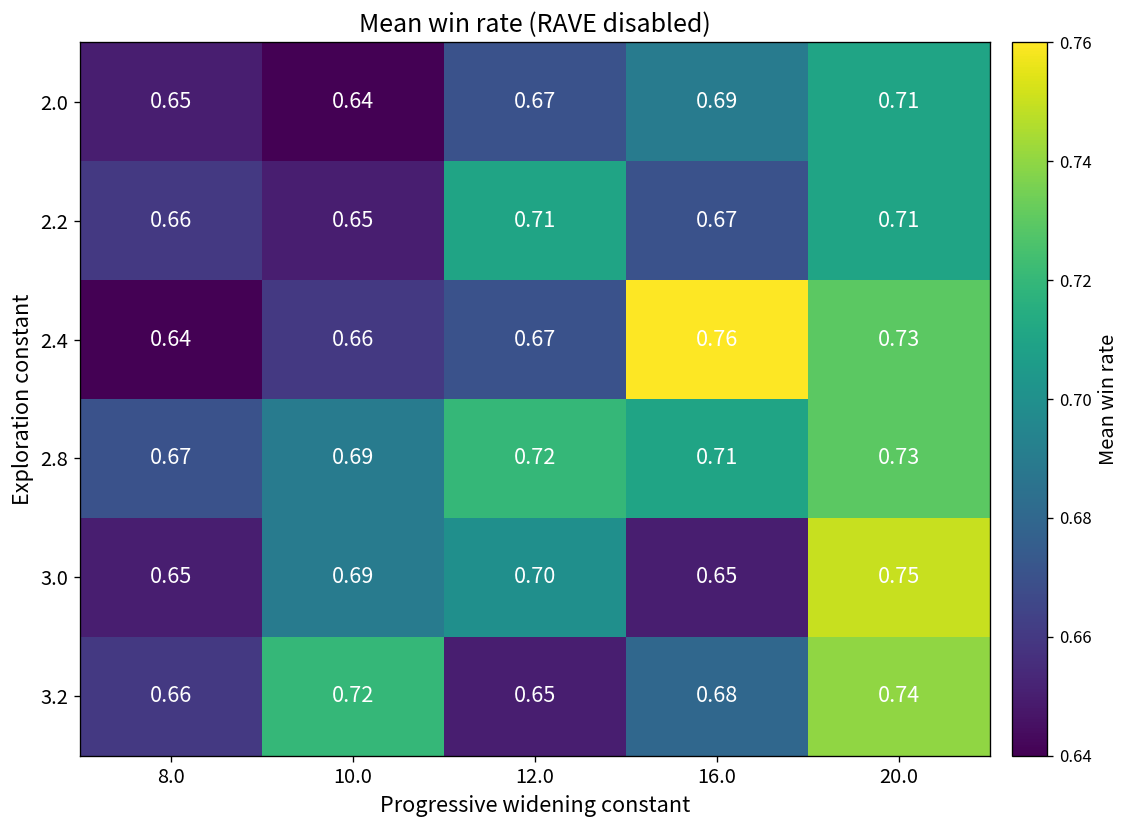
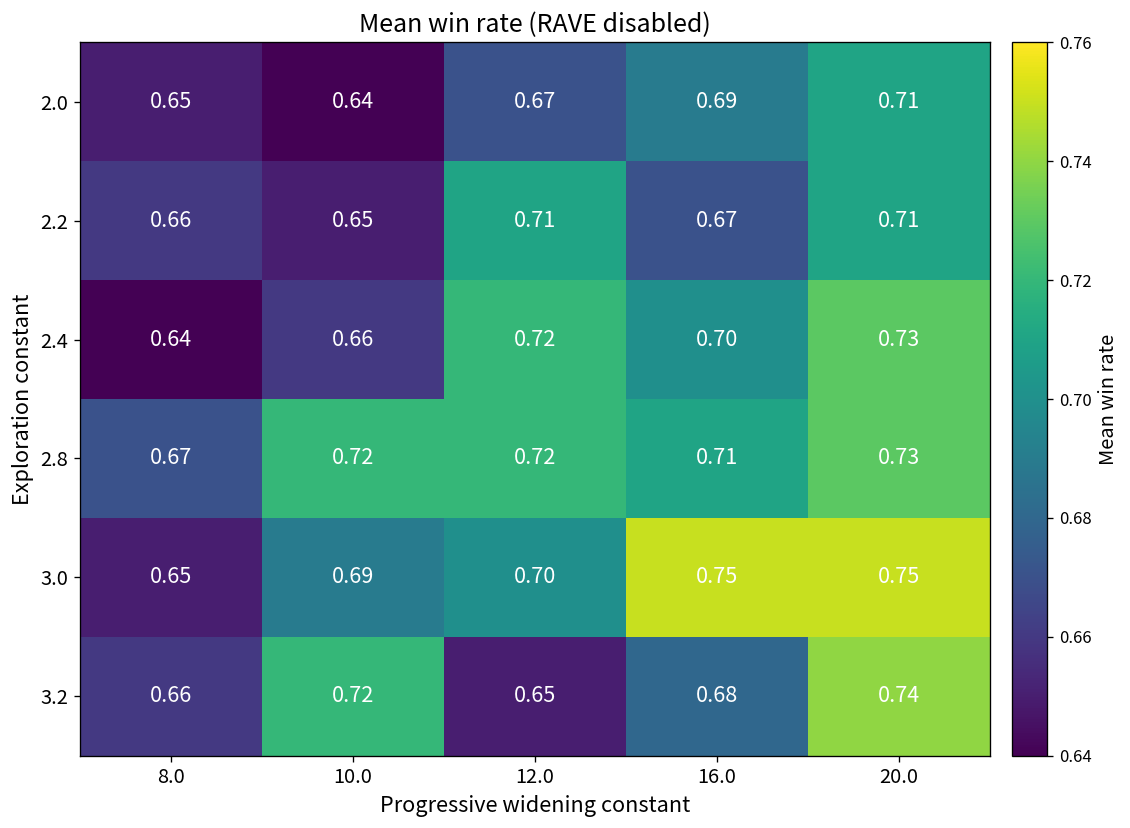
2.4, 12.0: 0.67 -> 0.72
2.4, 16.0: 0.76 -> 0.70
2.8, 10.0: 0.69 -> 0.72
3.0, 16.0: 0.65 -> 0.75
